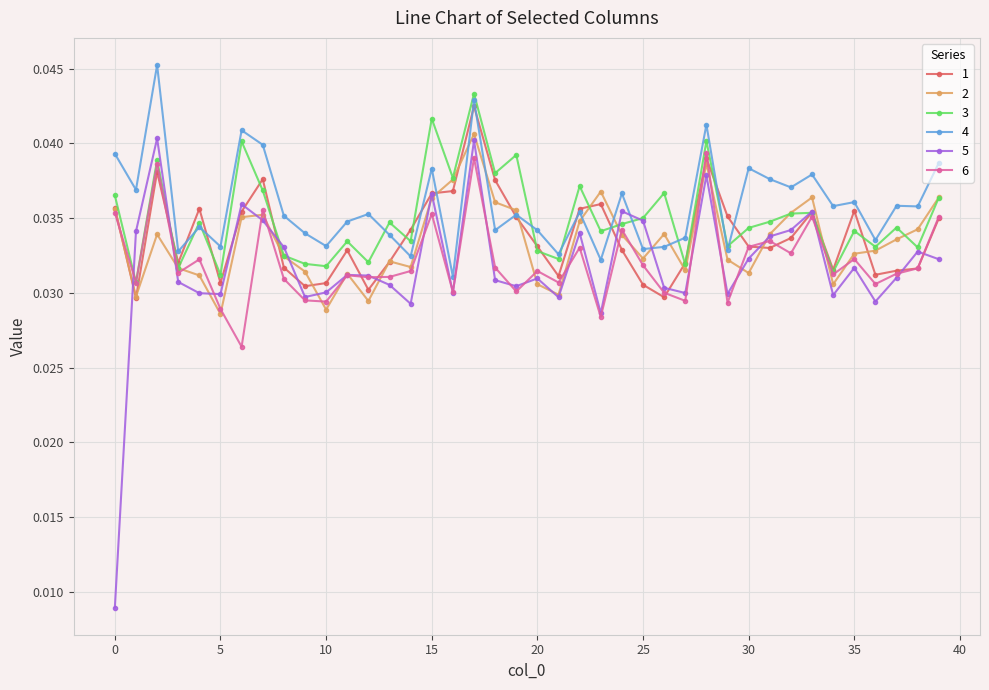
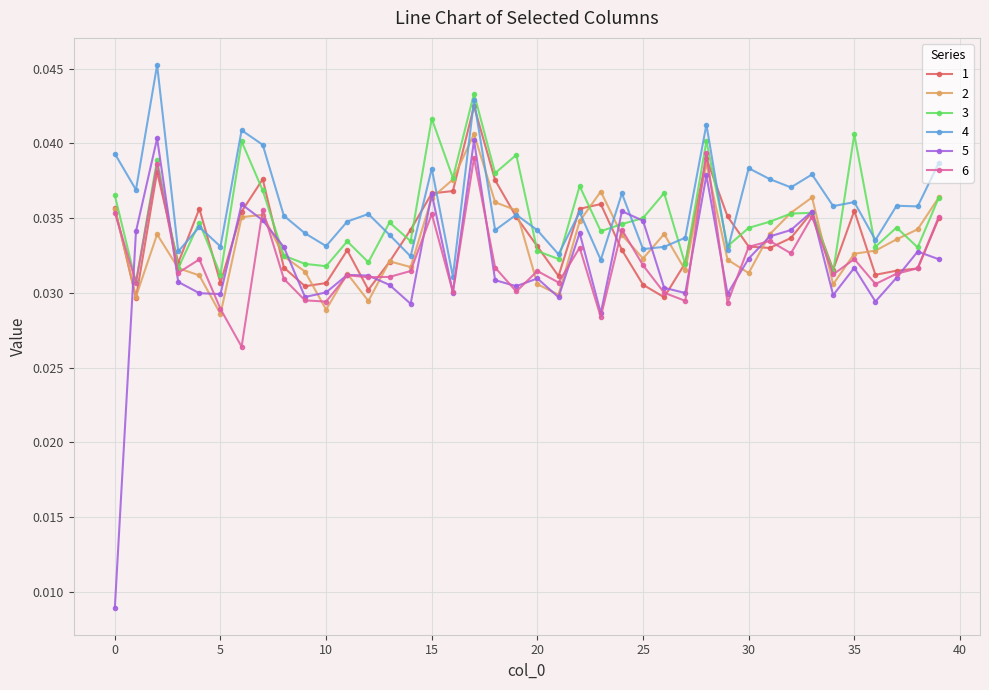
3, 35: 0.0341 -> 0.0406
